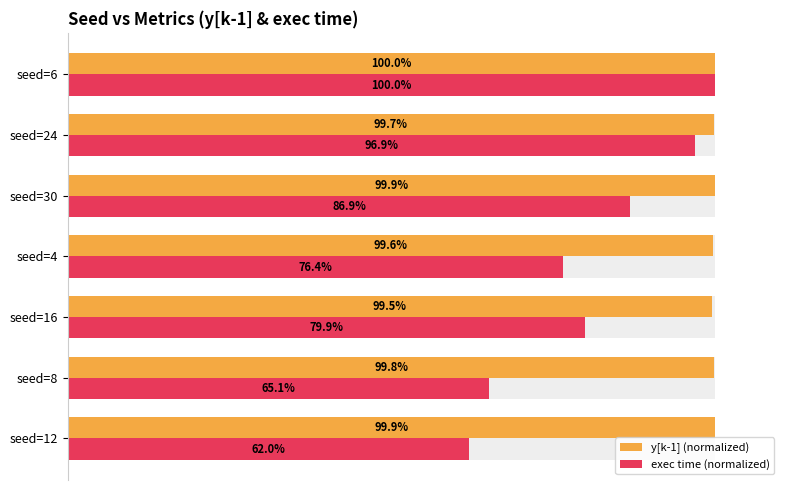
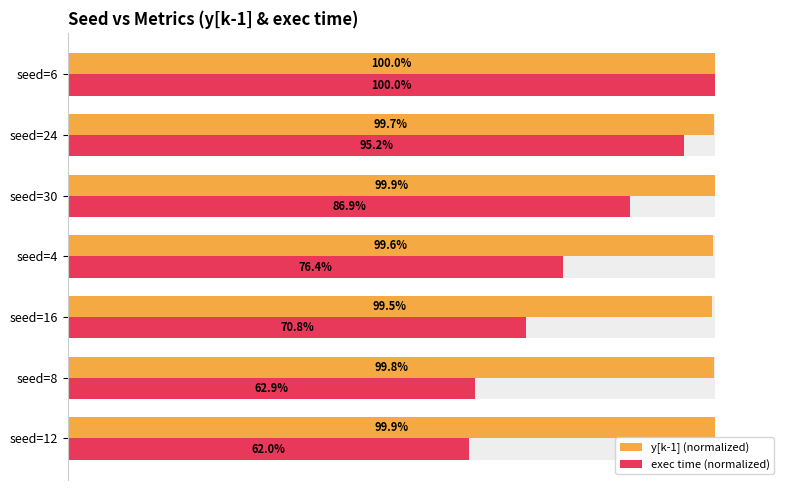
exec time (normalized), seed=24: 96.9% -> 95.2%
exec time (normalized), seed=16: 79.9% -> 70.8%
exec time (normalized), seed=8: 65.1% -> 62.9%
